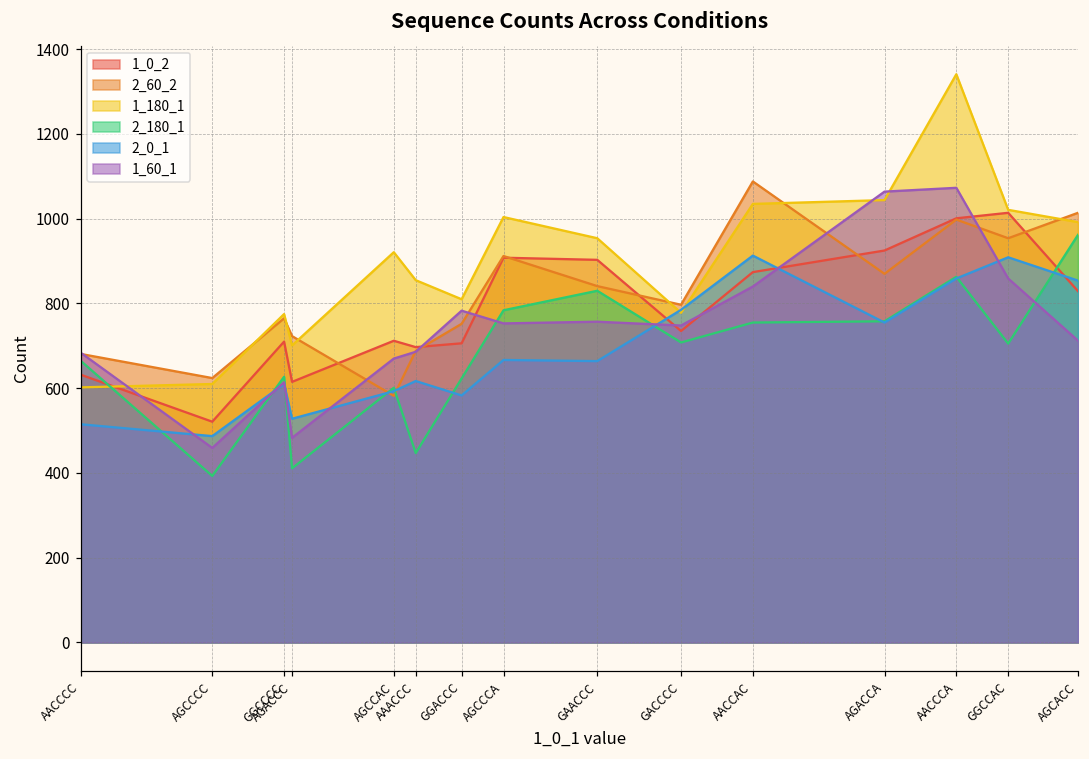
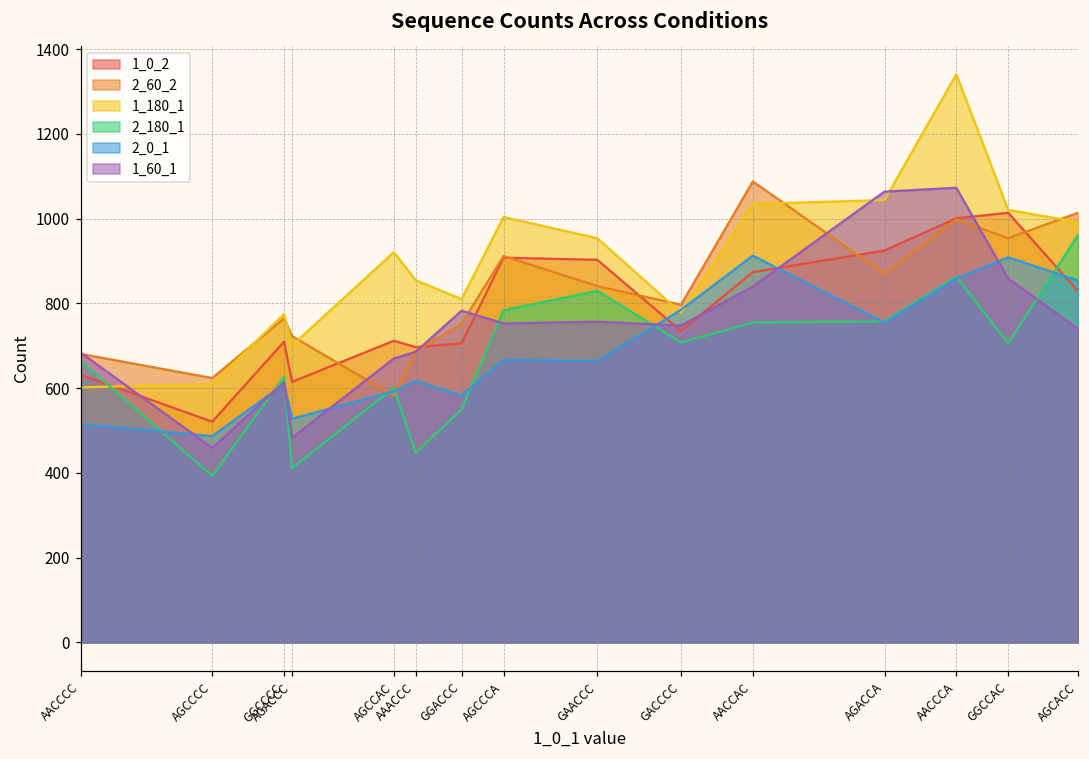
2_180_1, GGACCC: 620 -> 550
1_60_1, AGCACC: 710 -> 740
